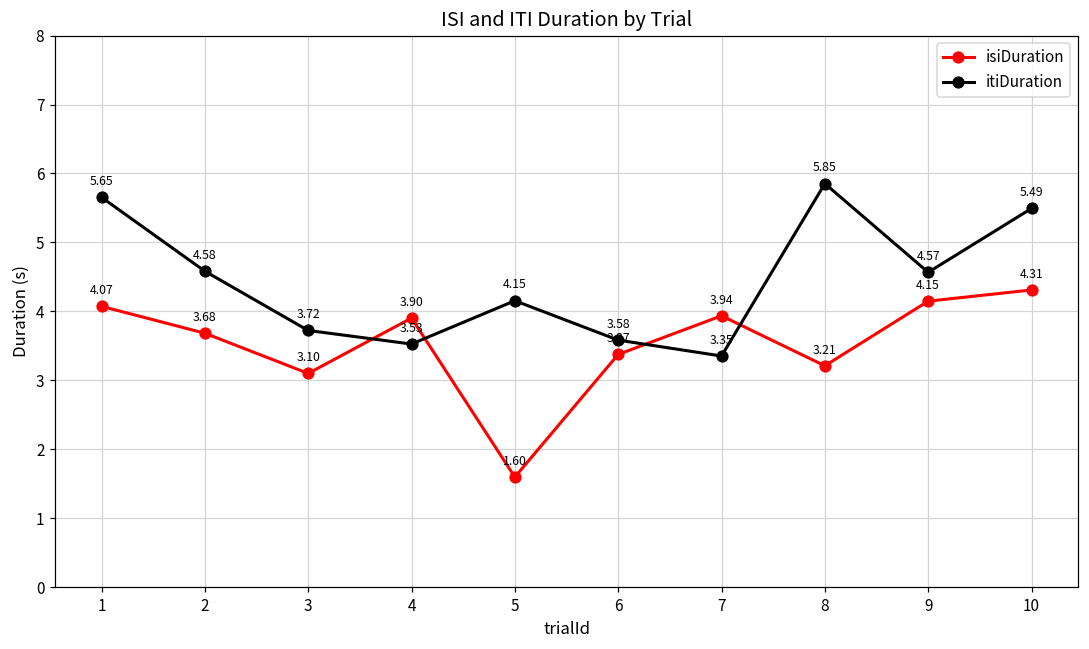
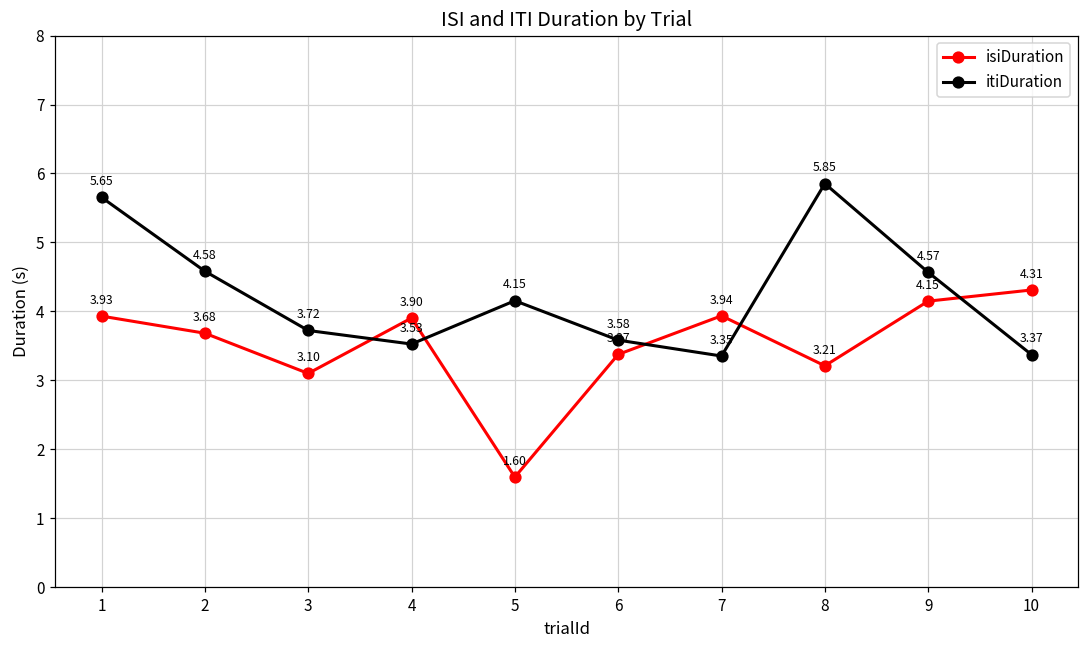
isiDuration, 1: 4.07 -> 3.93
itiDuration, 10: 5.49 -> 3.37
